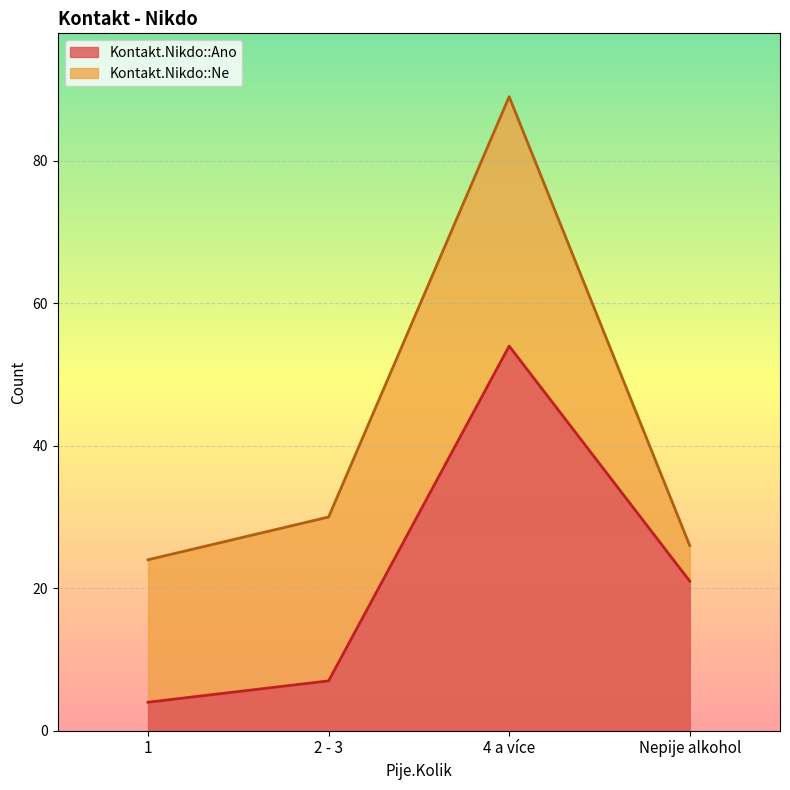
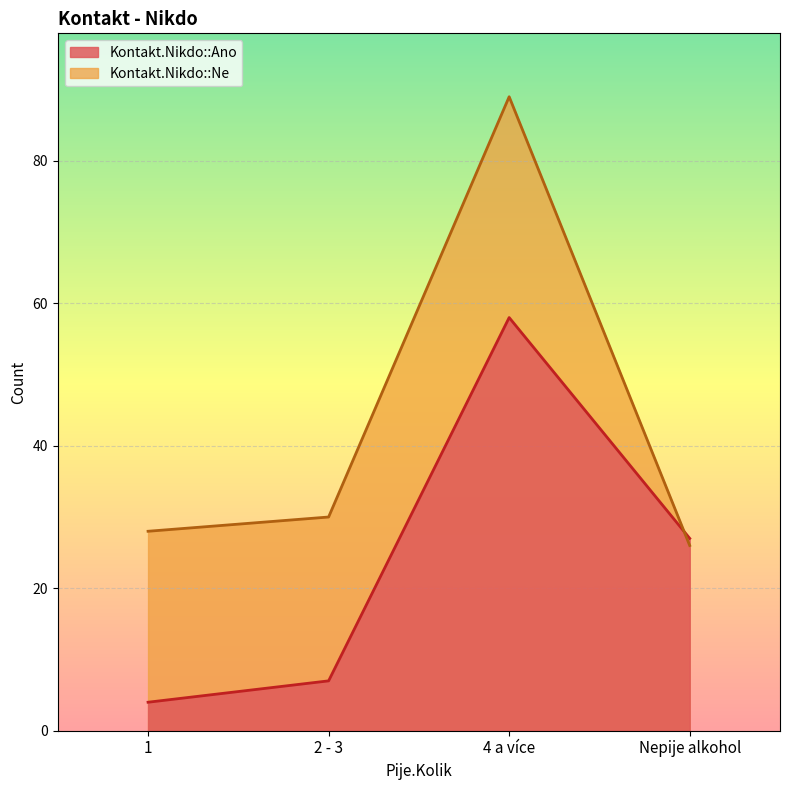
Kontakt.Nikdo::Ne, 1: 24 -> 28
Kontakt.Nikdo::Ano, 4 a více: 54 -> 58
Kontakt.Nikdo::Ano, Nepije alkohol: 21 -> 27
